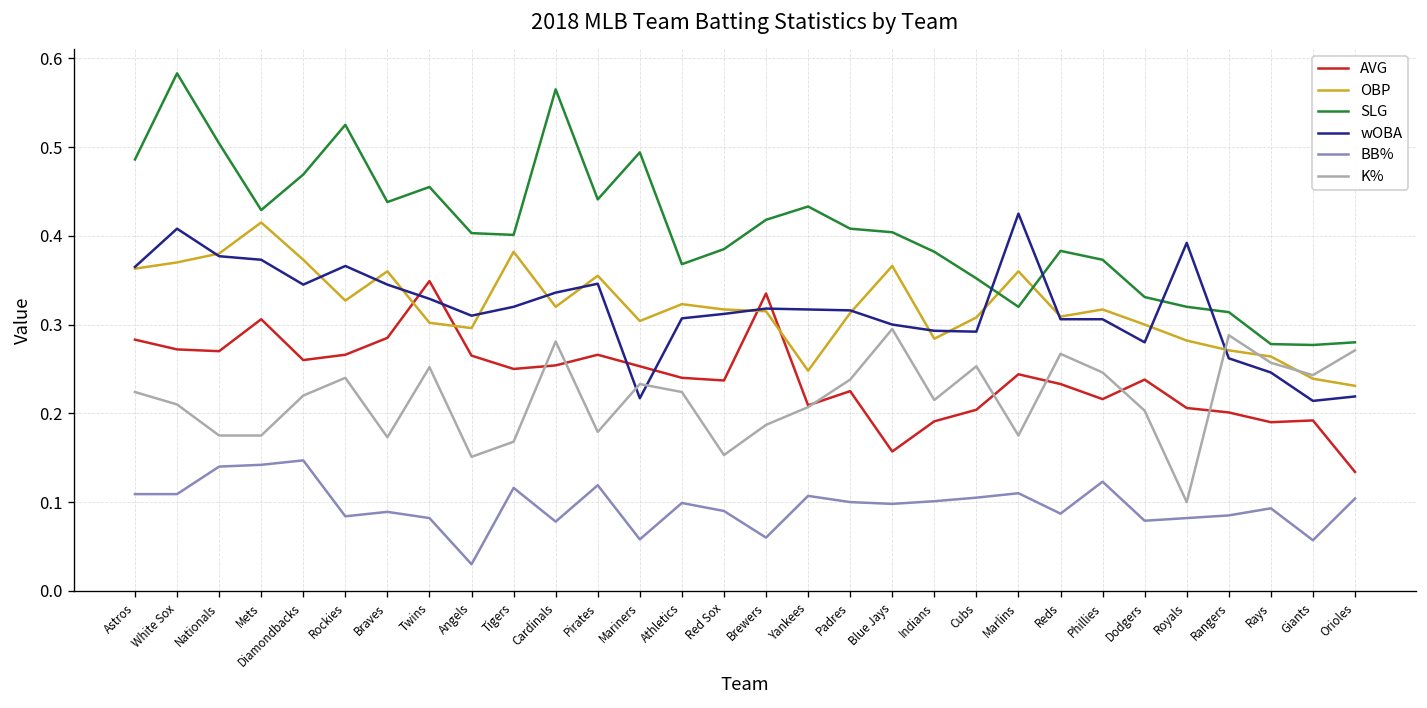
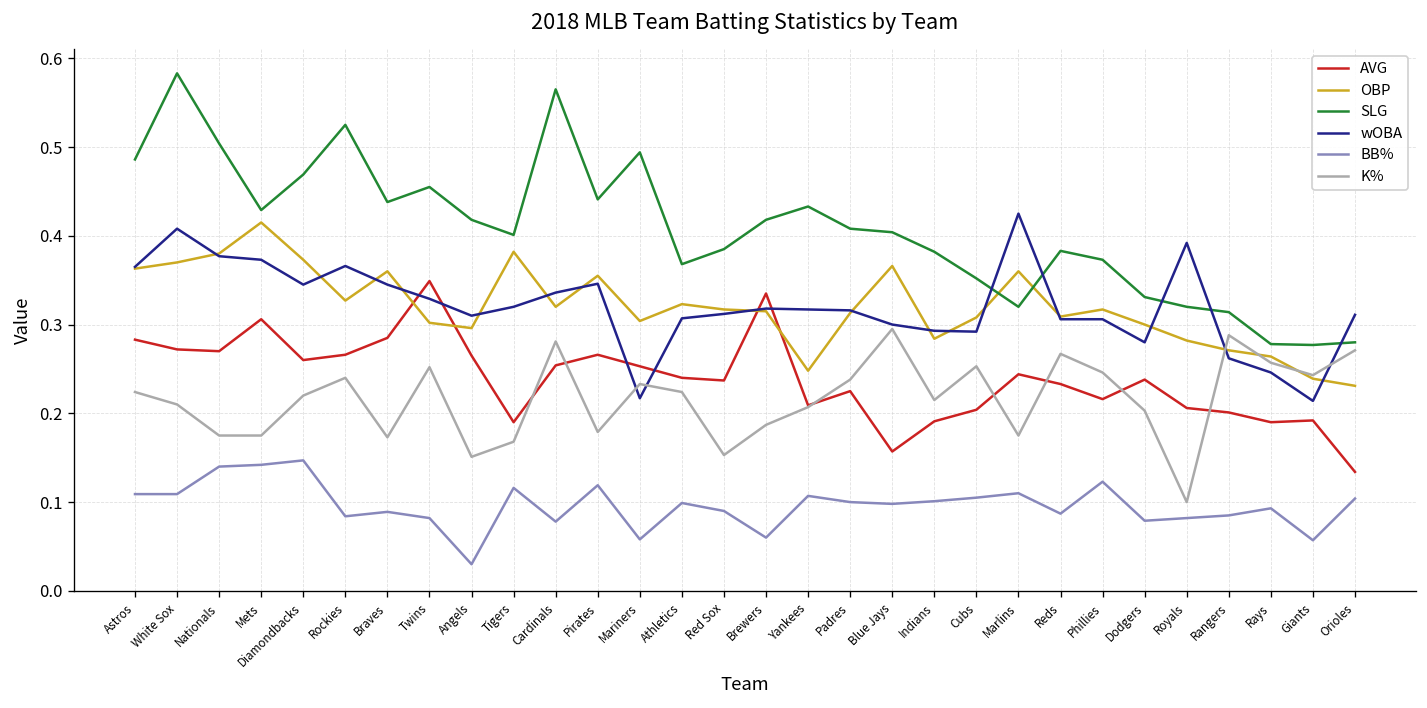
SLG, Angels: 0.40 -> 0.42
AVG, Tigers: 0.25 -> 0.19
wOBA, Orioles: 0.22 -> 0.31
